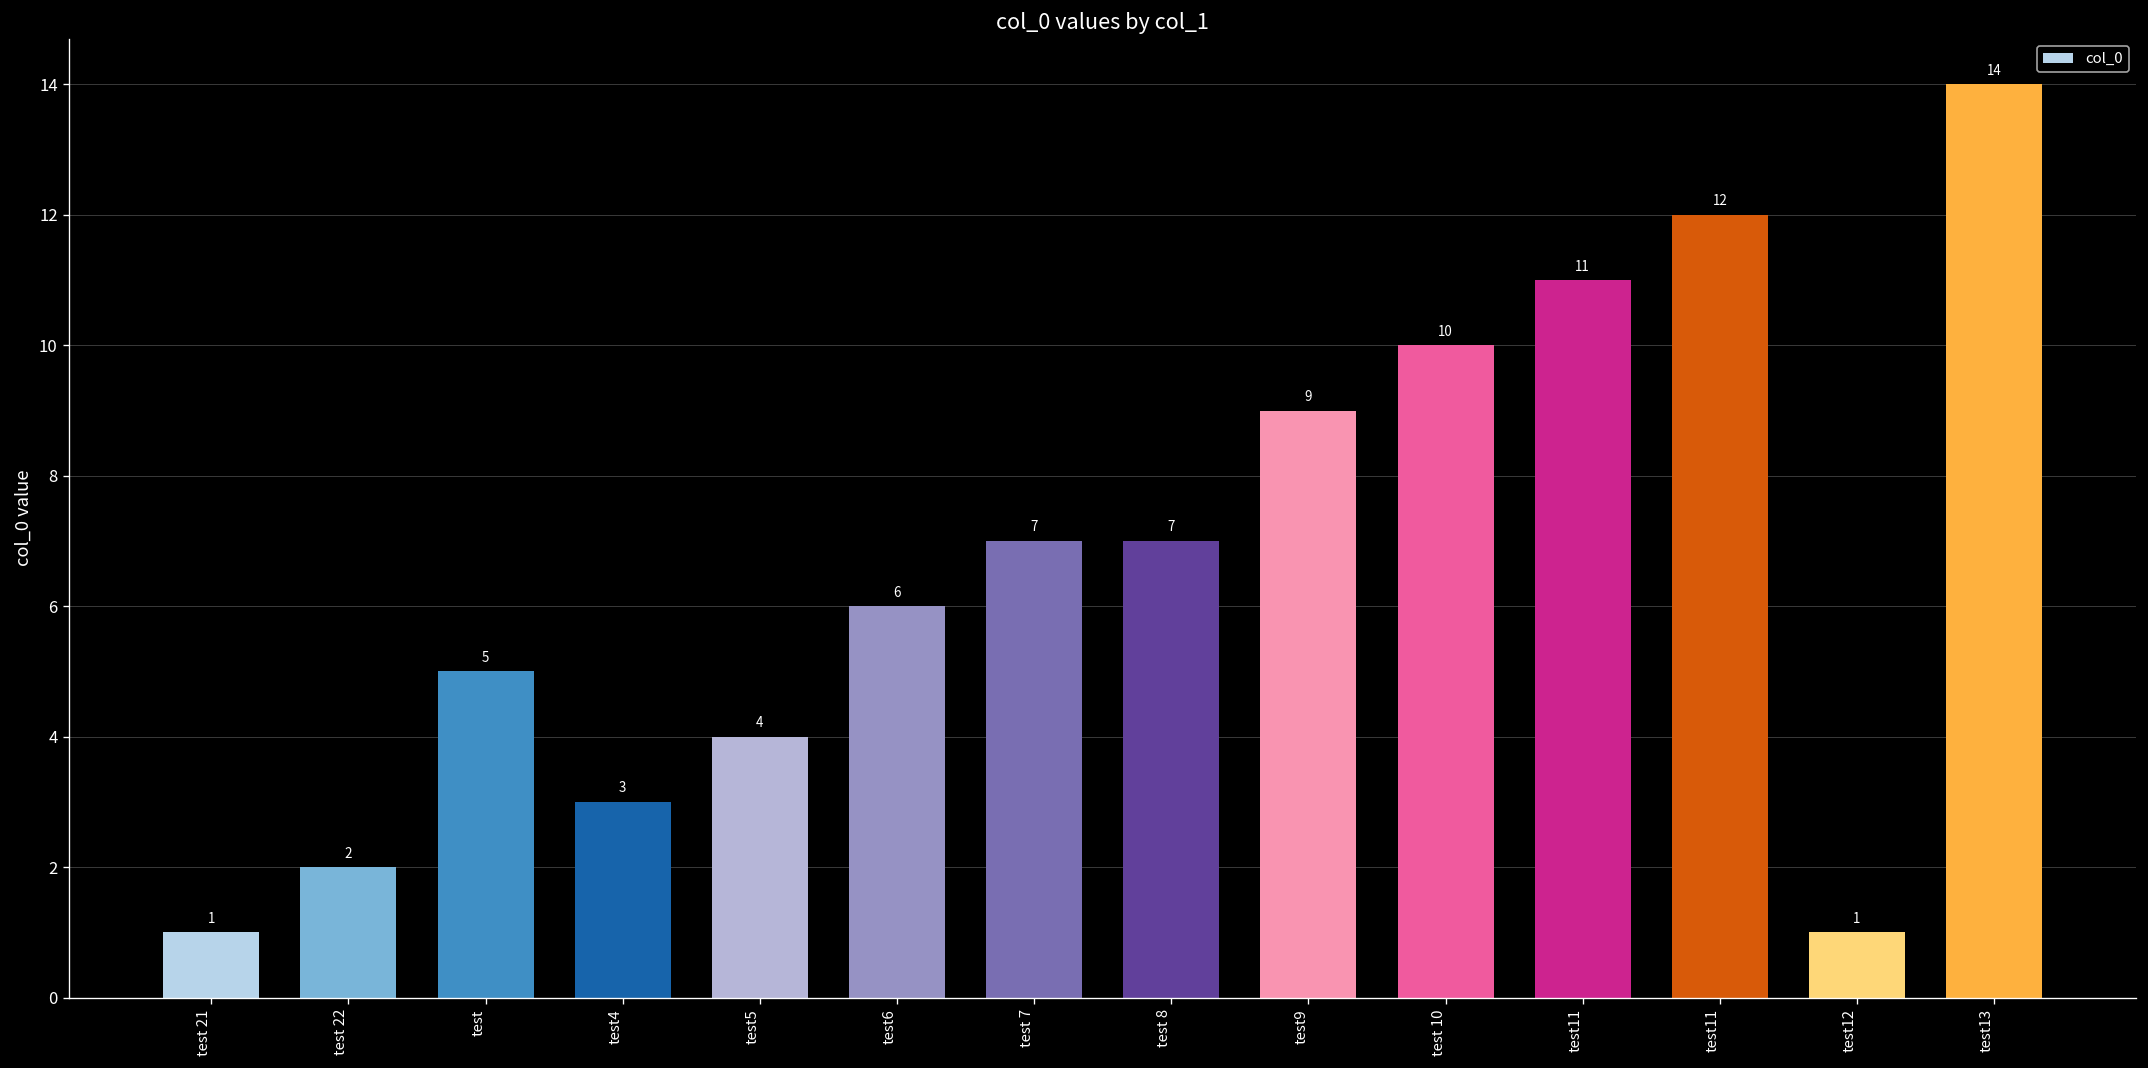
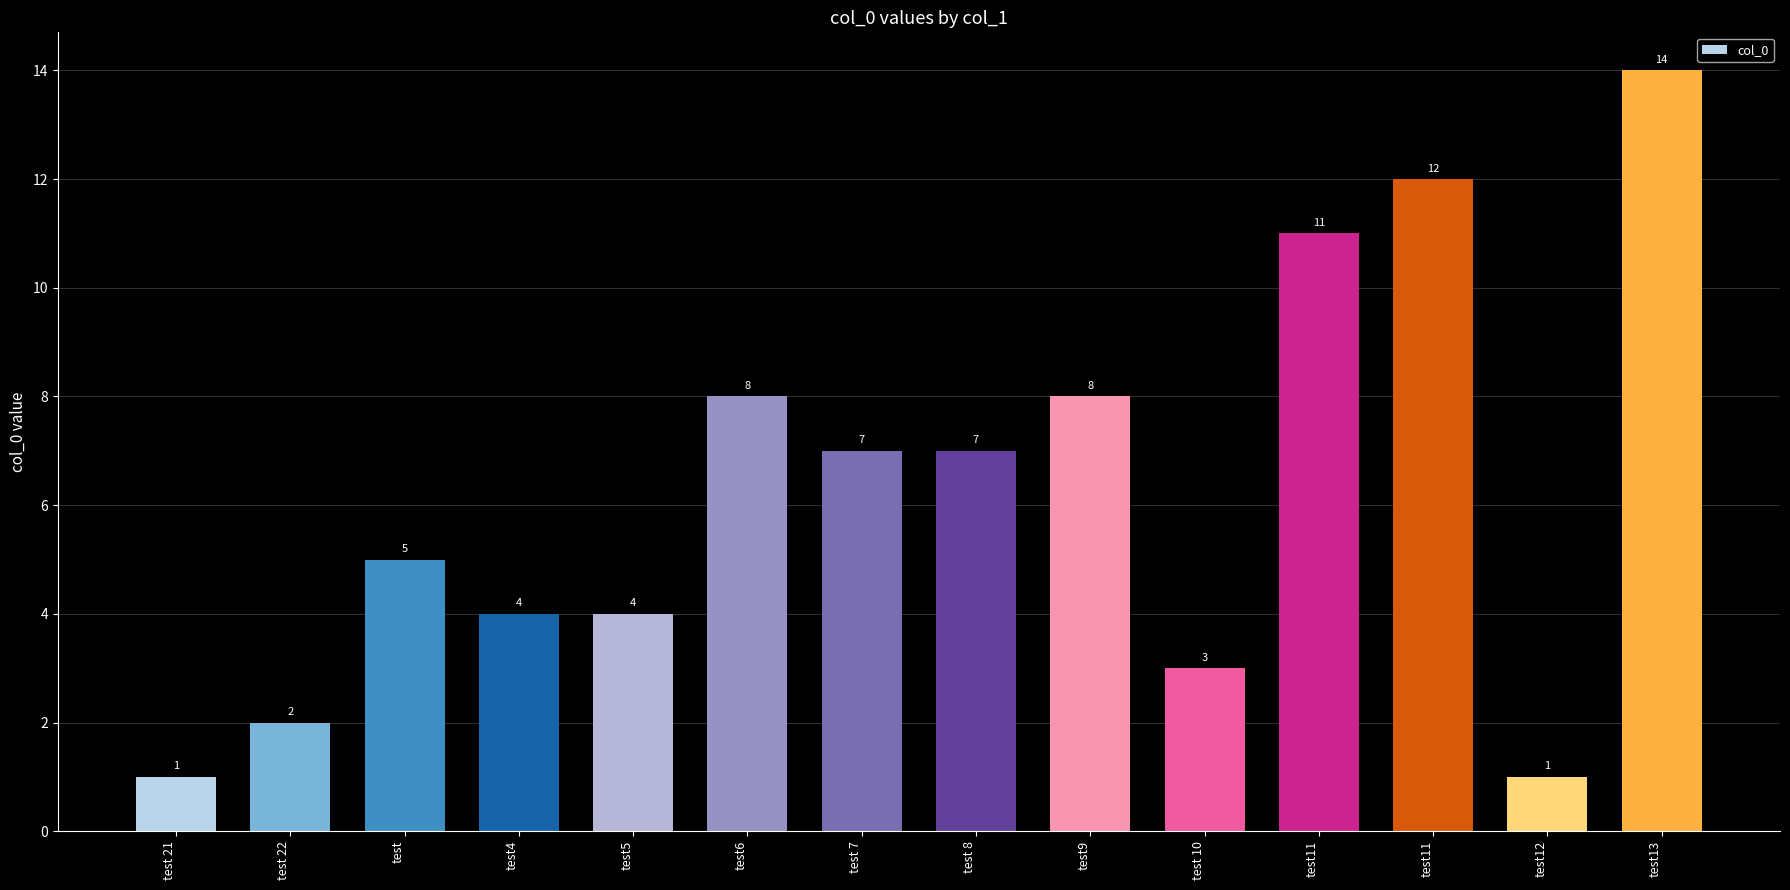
test4: 3 -> 4
test6: 6 -> 8
test9: 9 -> 8
test 10: 10 -> 3
